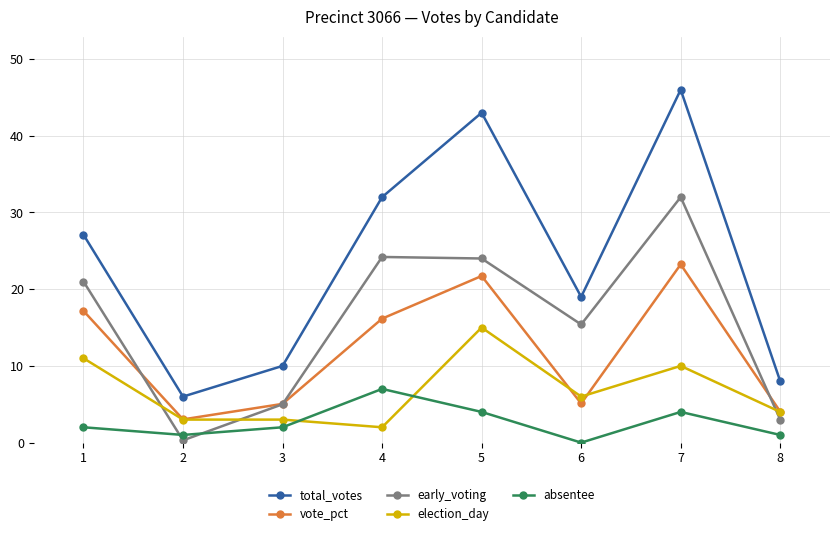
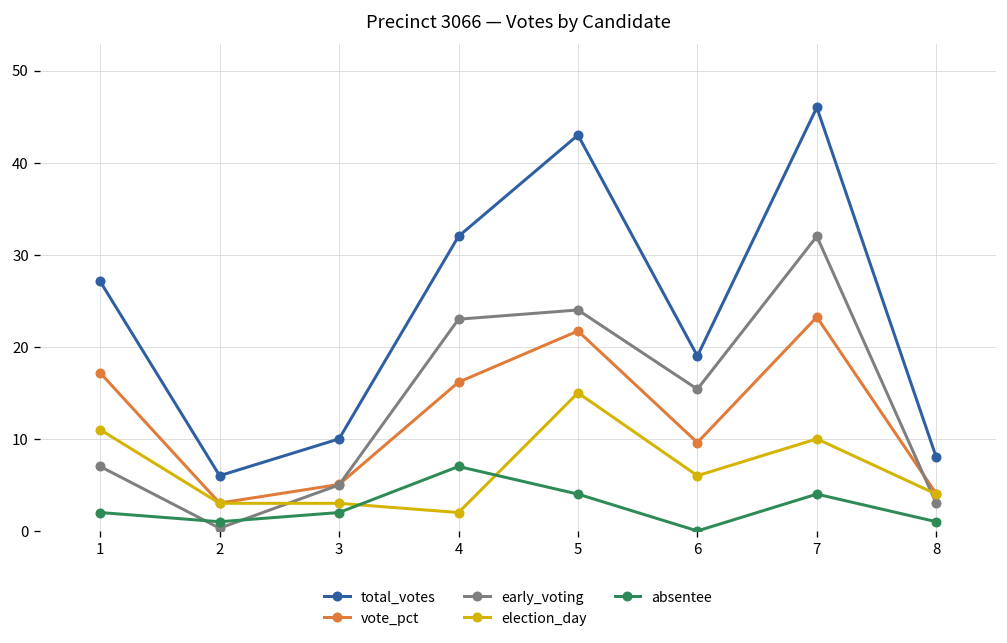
early_voting, 1: 21 -> 7
early_voting, 4: 24 -> 23
vote_pct, 6: 5 -> 10
